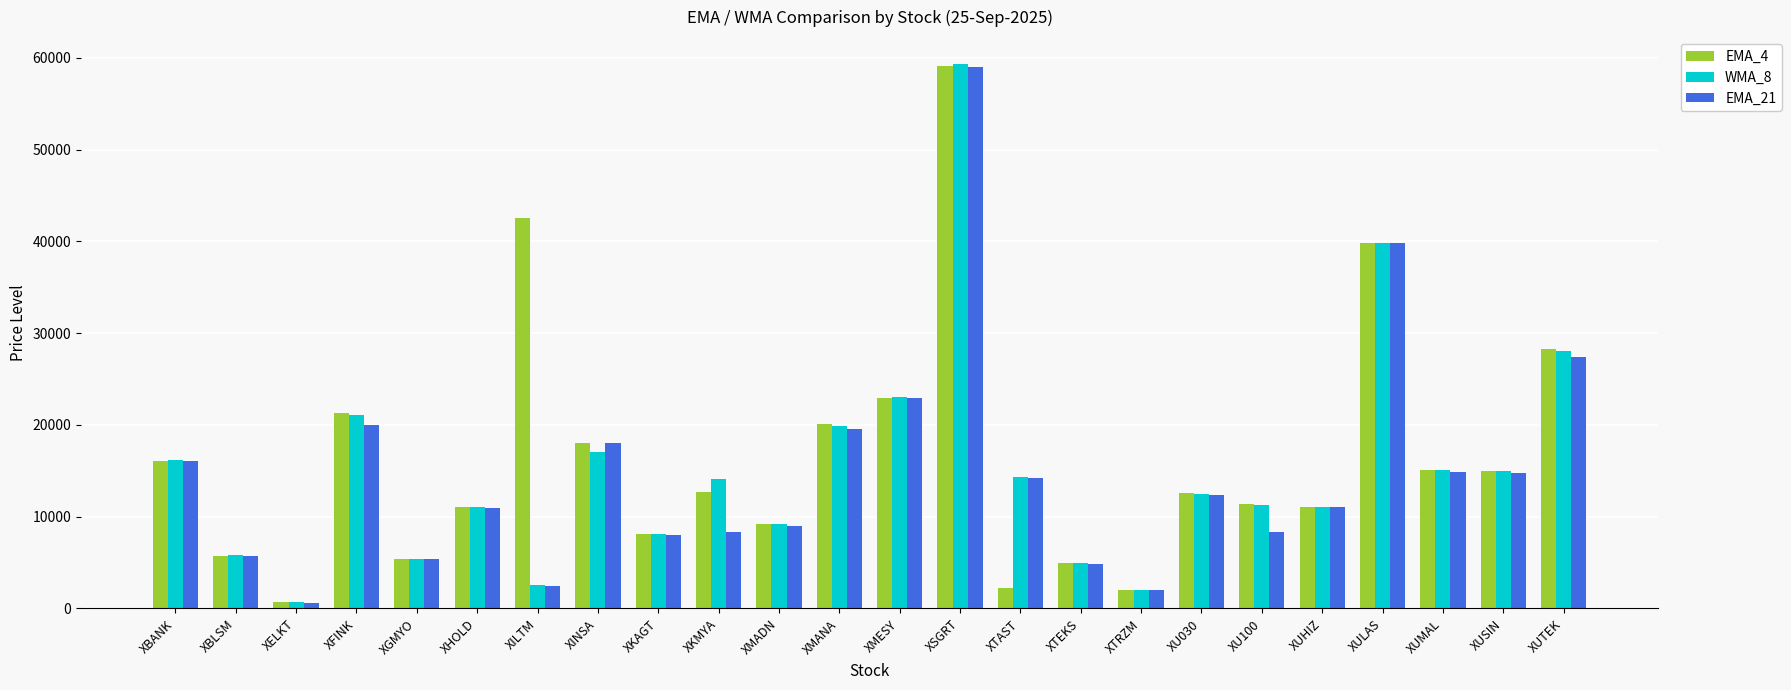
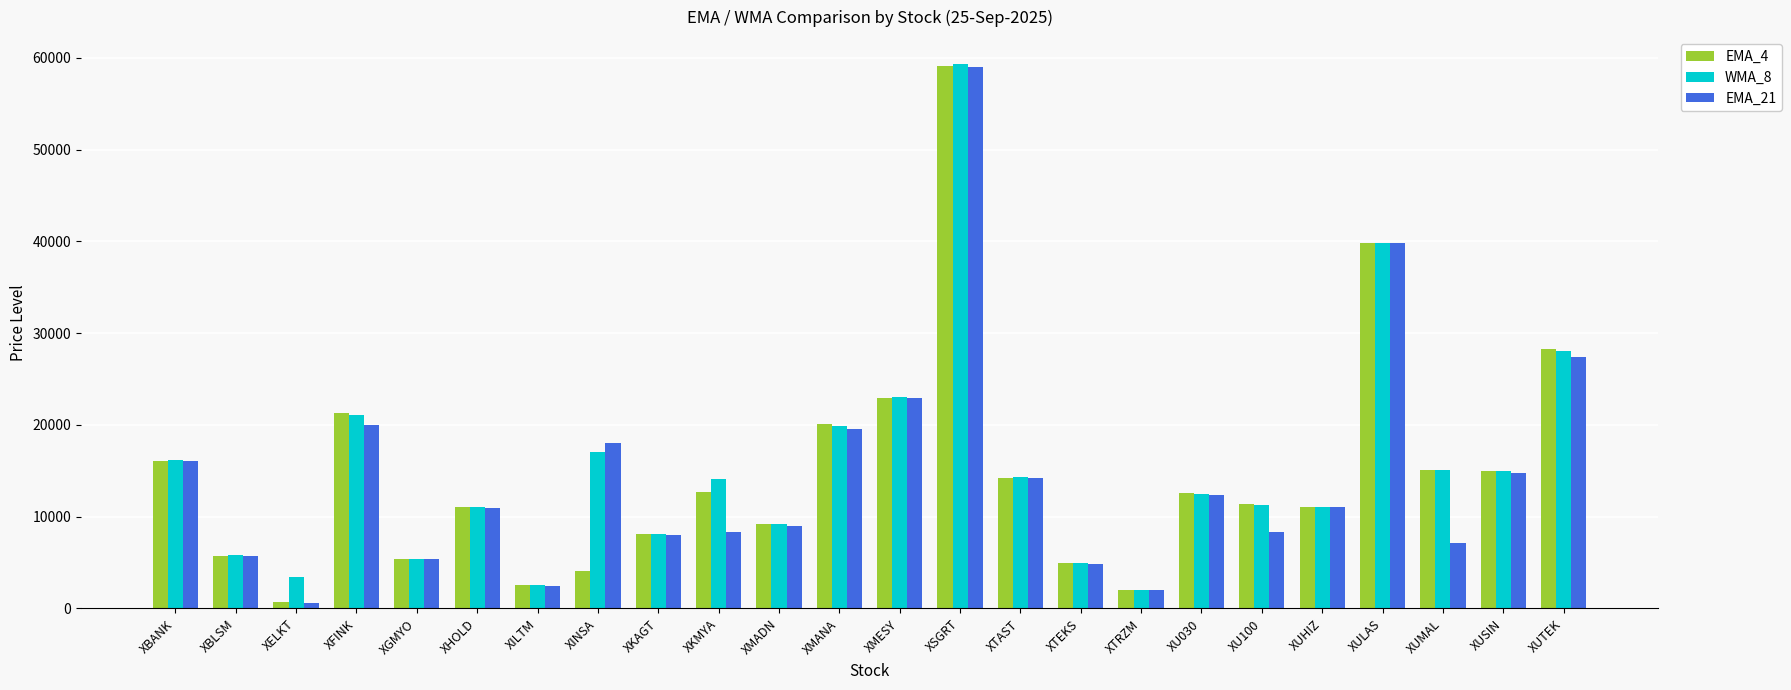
WMA_8, XELKT: 1000 -> 3000
EMA_4, XILTM: 43000 -> 3000
EMA_4, XINSA: 18000 -> 4000
EMA_4, XTAST: 2000 -> 14000
EMA_21, XUMAL: 15000 -> 7000
